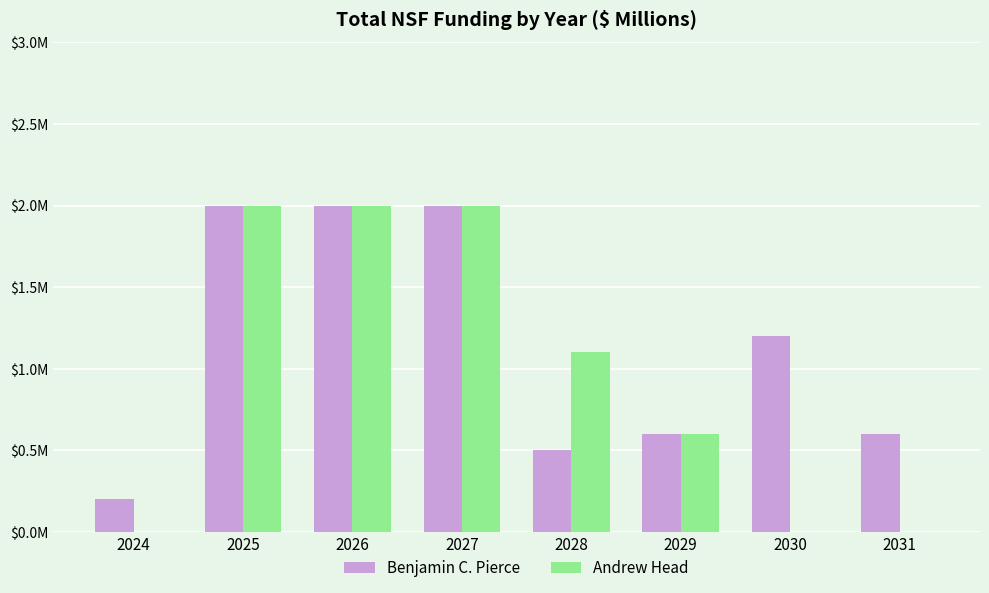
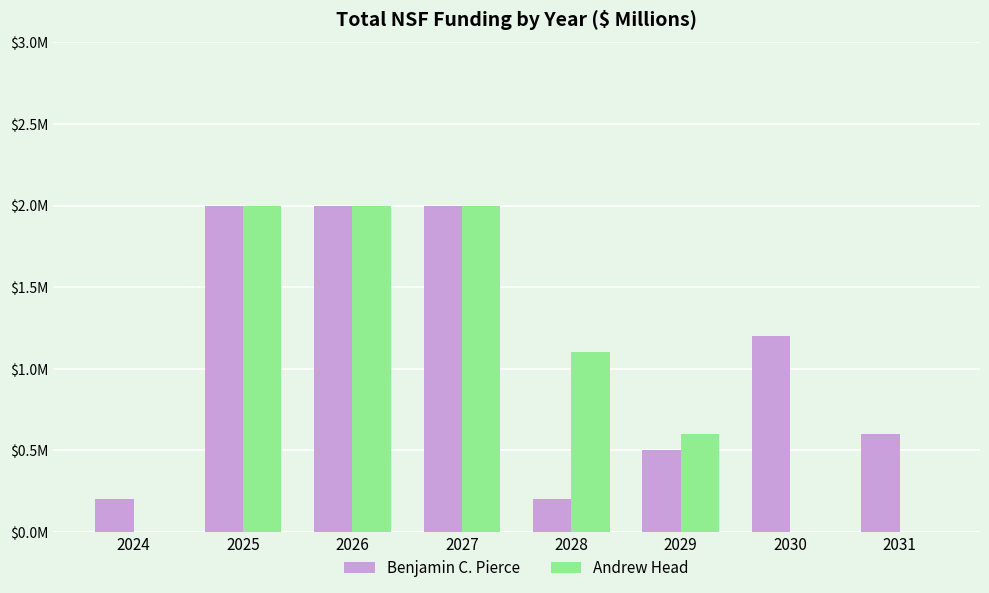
Benjamin C. Pierce, 2028: $500000 -> $200000
Benjamin C. Pierce, 2029: $600000 -> $500000
